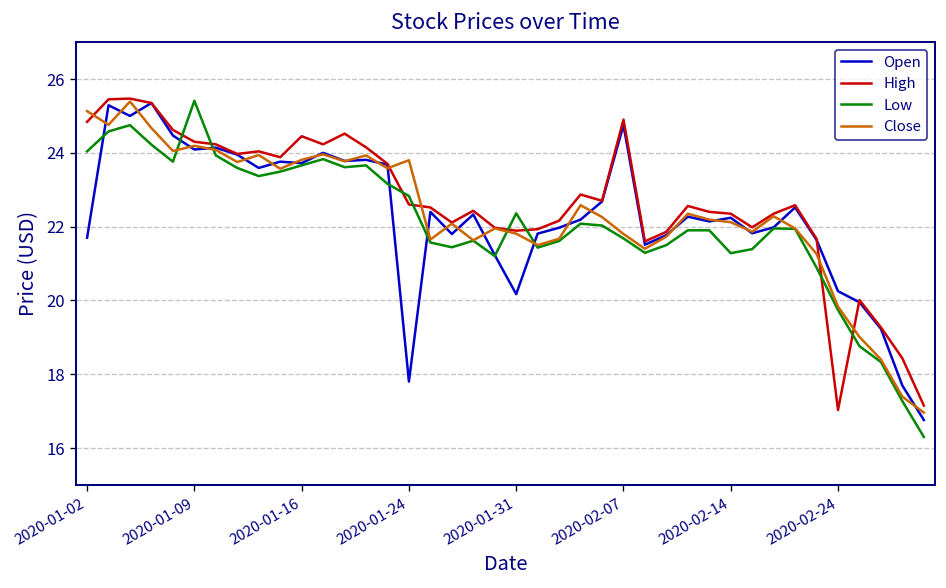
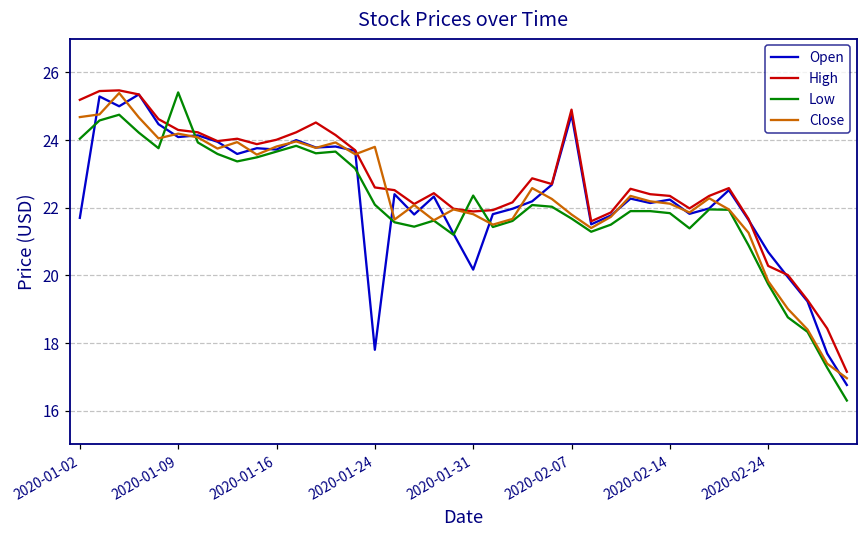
High, 2020-01-02: 24.8 -> 25.2
Close, 2020-01-02: 25.1 -> 24.7
High, 2020-01-16: 24.5 -> 24.0
Low, 2020-01-24: 22.8 -> 22.1
Low, 2020-02-14: 21.3 -> 21.8
Open, 2020-02-24: 20.3 -> 20.7
High, 2020-02-24: 17.0 -> 20.3
